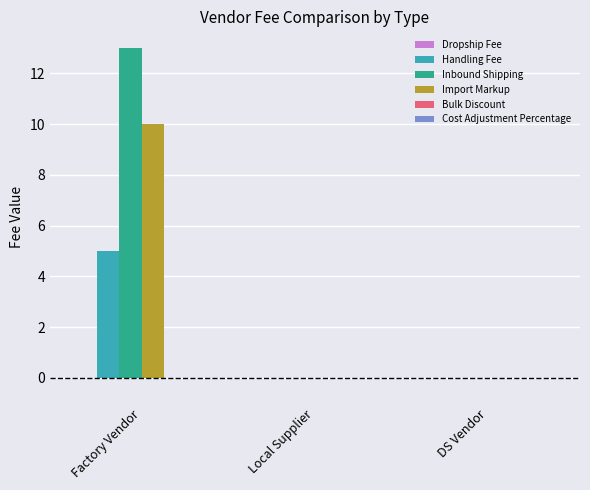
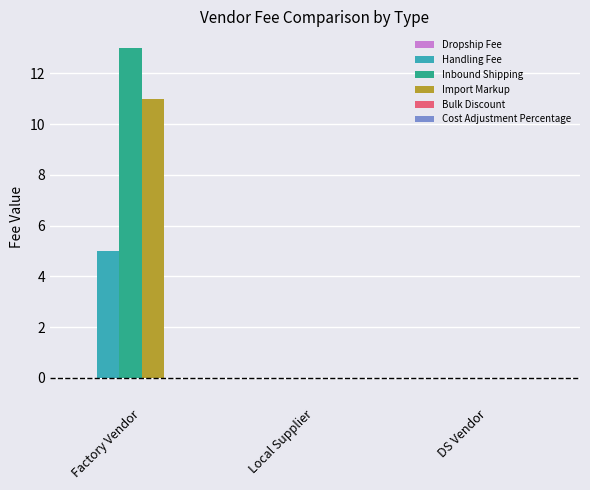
Import Markup, Factory Vendor: 10 -> 11
